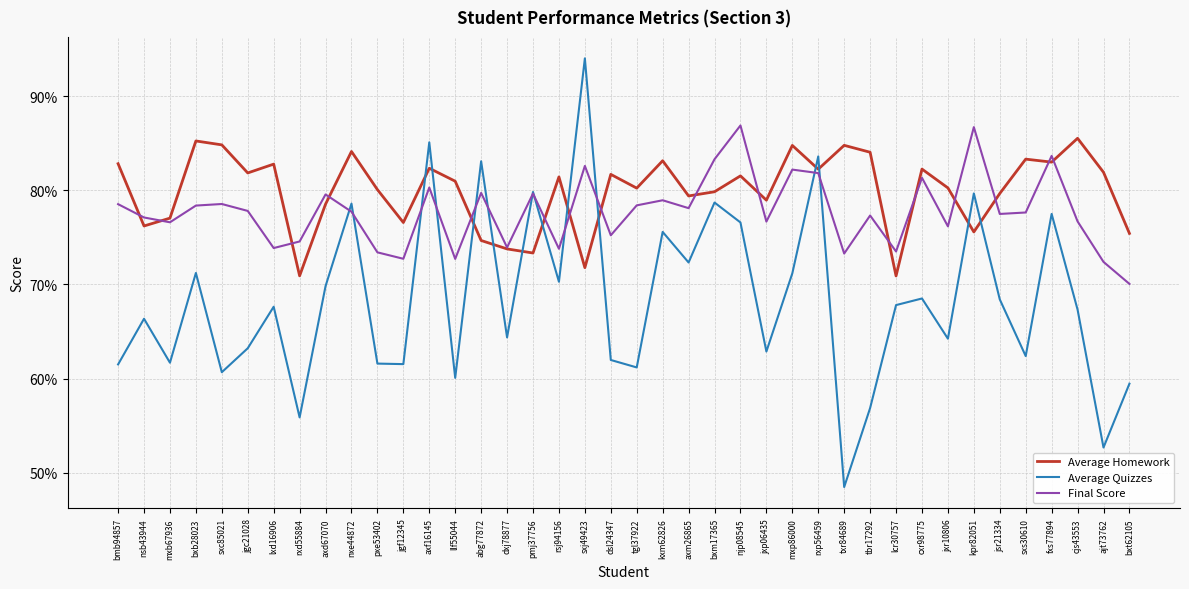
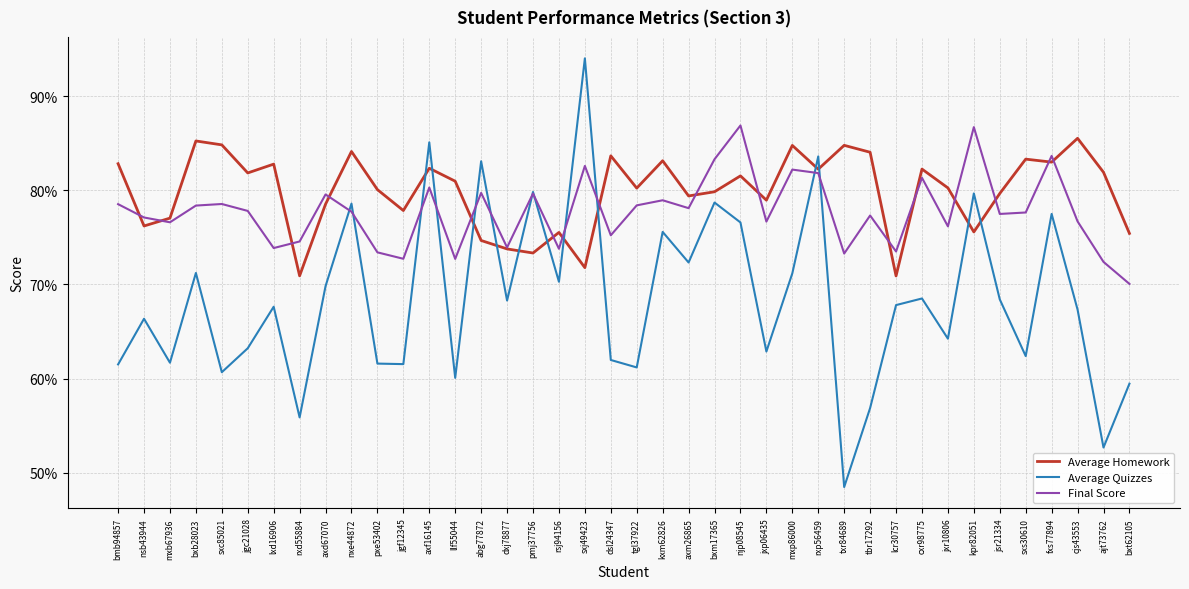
Average Homework, jgf12345: 77% -> 78%
Average Quizzes, dxj78877: 64% -> 68%
Average Homework, rsj94156: 81% -> 76%
Average Homework, dsl24347: 82% -> 84%
